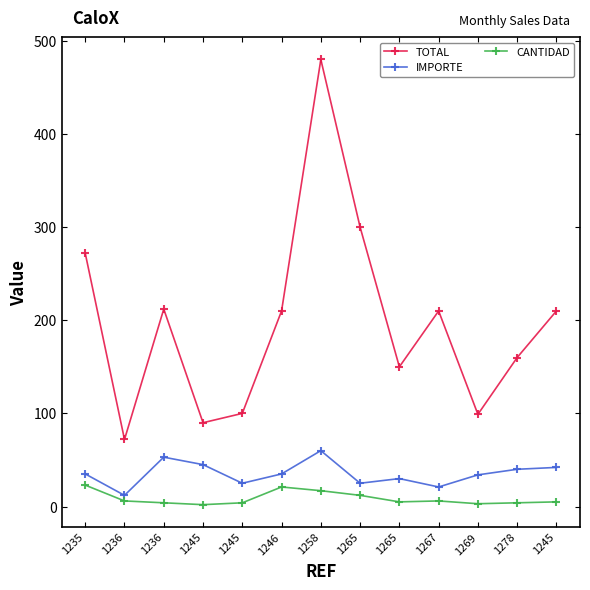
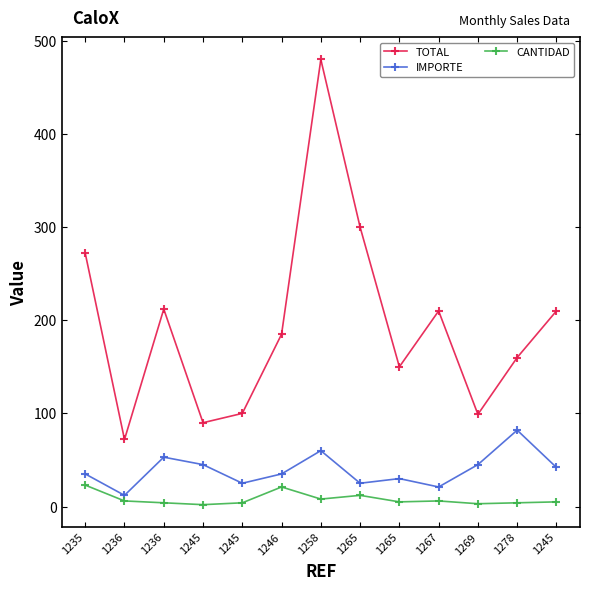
TOTAL, 1246: 210 -> 190
CANTIDAD, 1258: 20 -> 10
IMPORTE, 1269: 30 -> 50
IMPORTE, 1278: 40 -> 80
